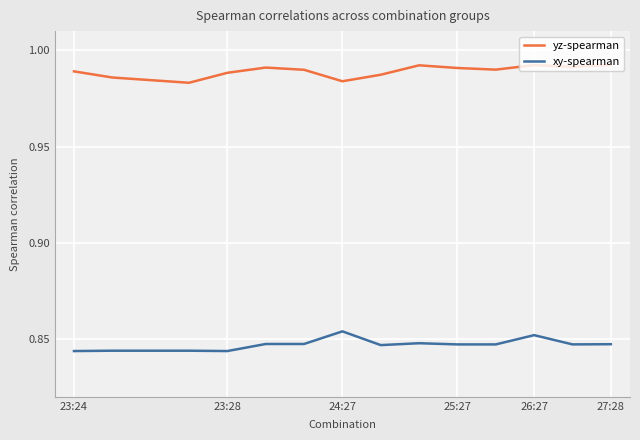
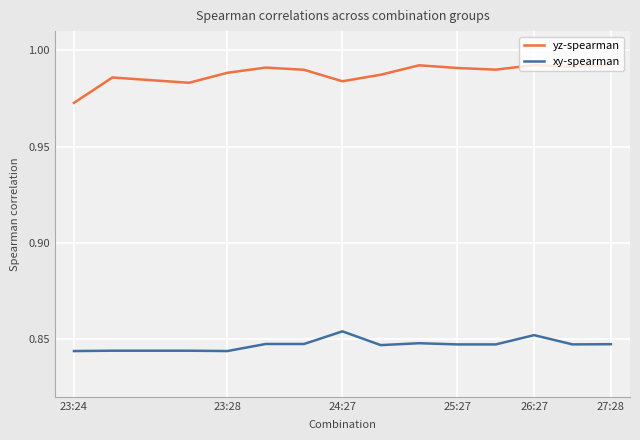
yz-spearman, 23:24: 0.989 -> 0.973
